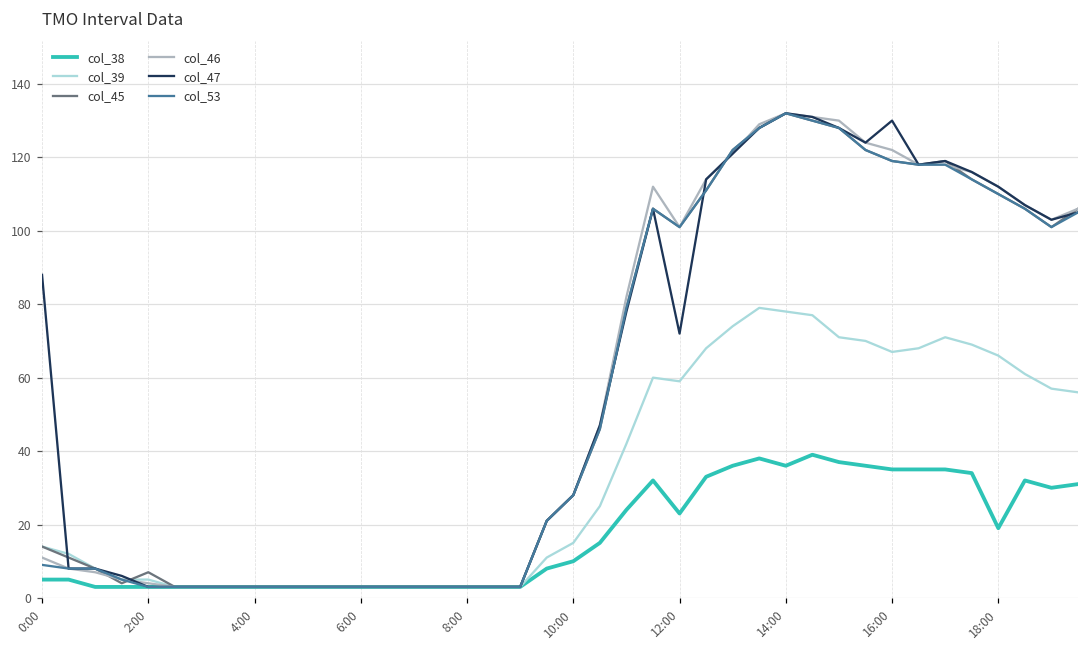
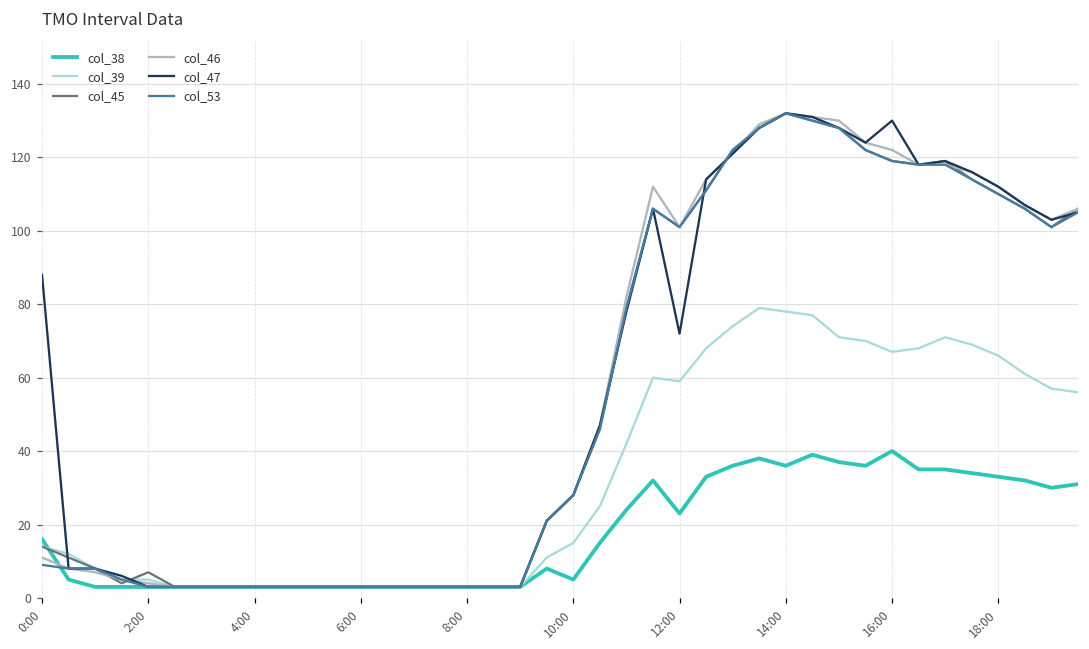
col_38, 0:00: 5 -> 16
col_38, 10:00: 10 -> 5
col_38, 16:00: 35 -> 40
col_38, 18:00: 19 -> 33
